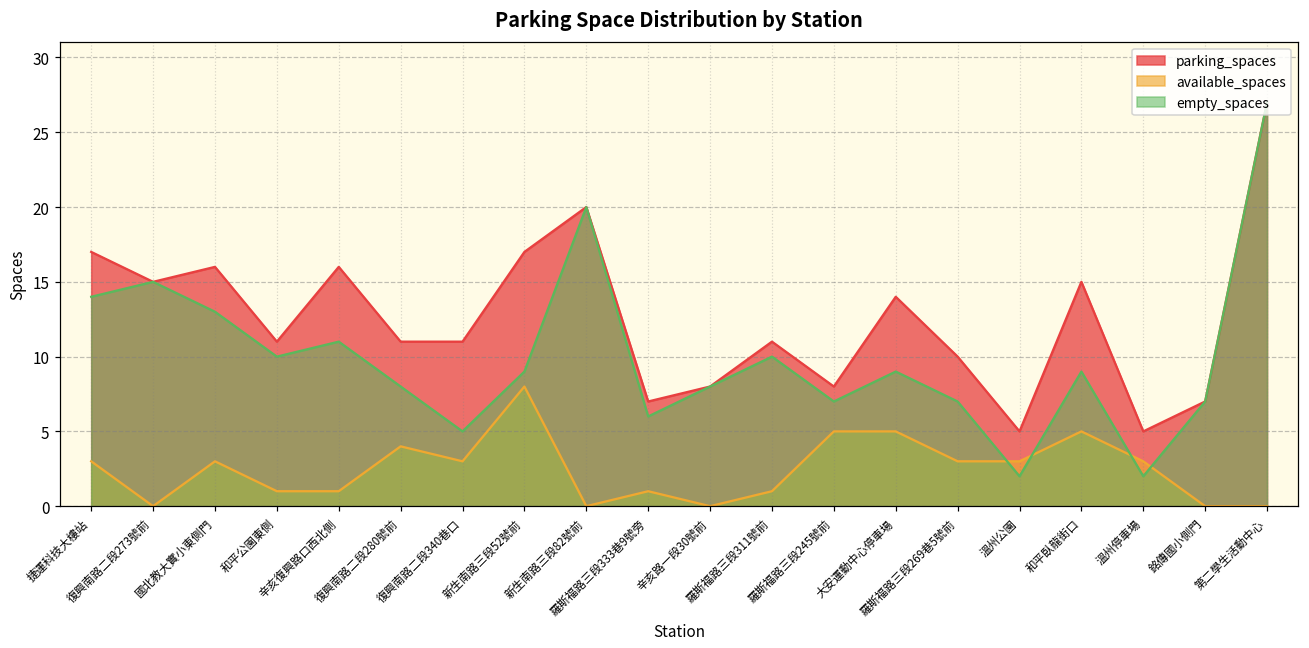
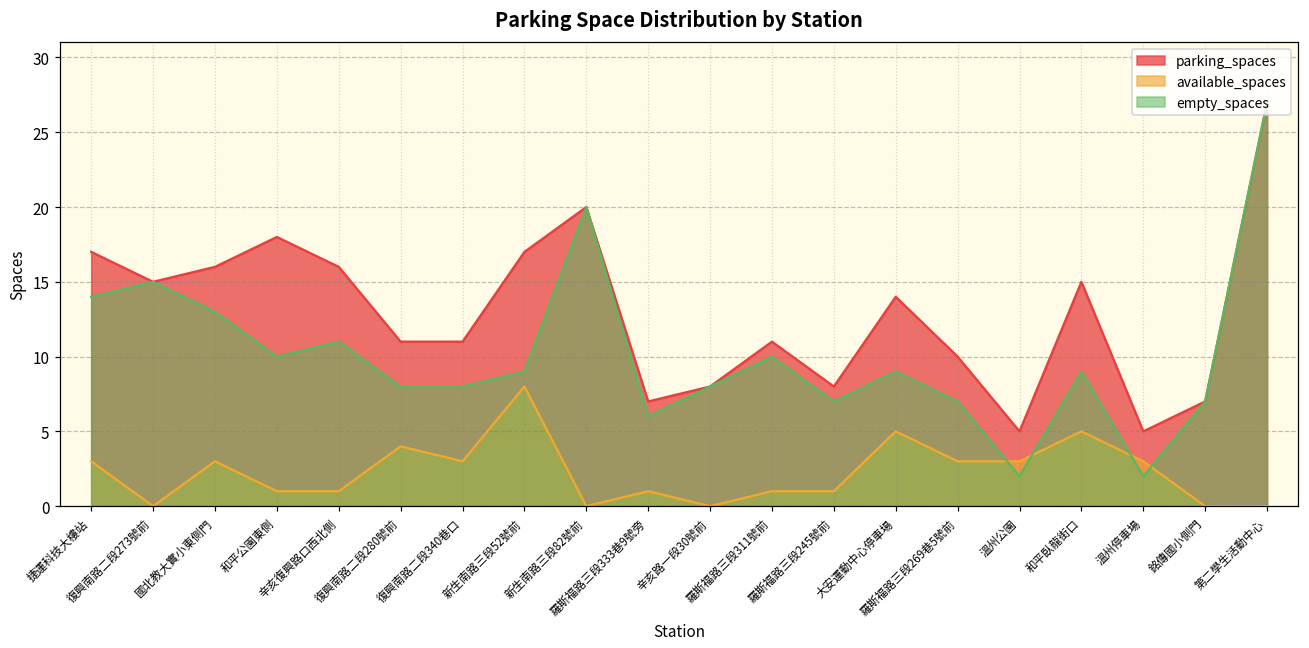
parking_spaces, 和平公園東側: 11 -> 18
empty_spaces, 復興南路二段340巷口: 5 -> 8
available_spaces, 羅斯福路三段245號前: 5 -> 1
